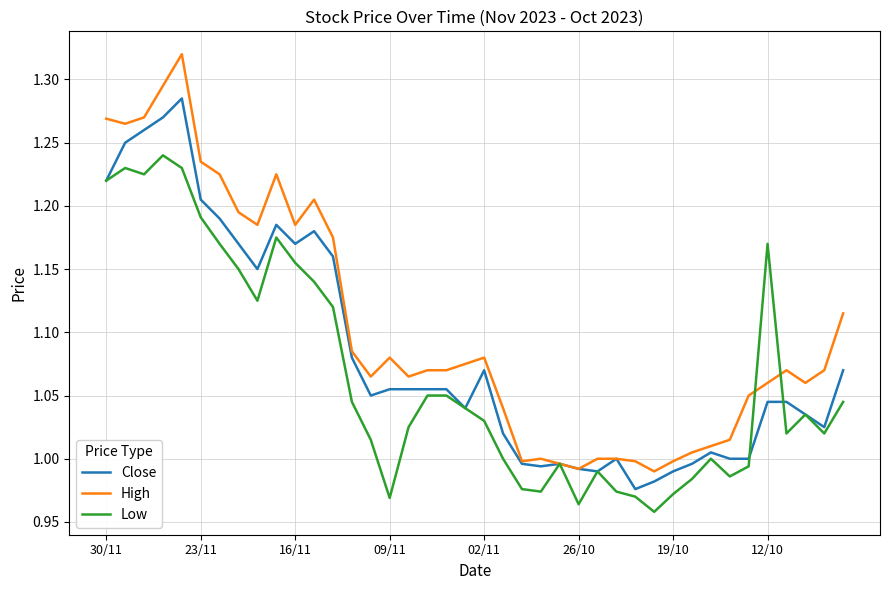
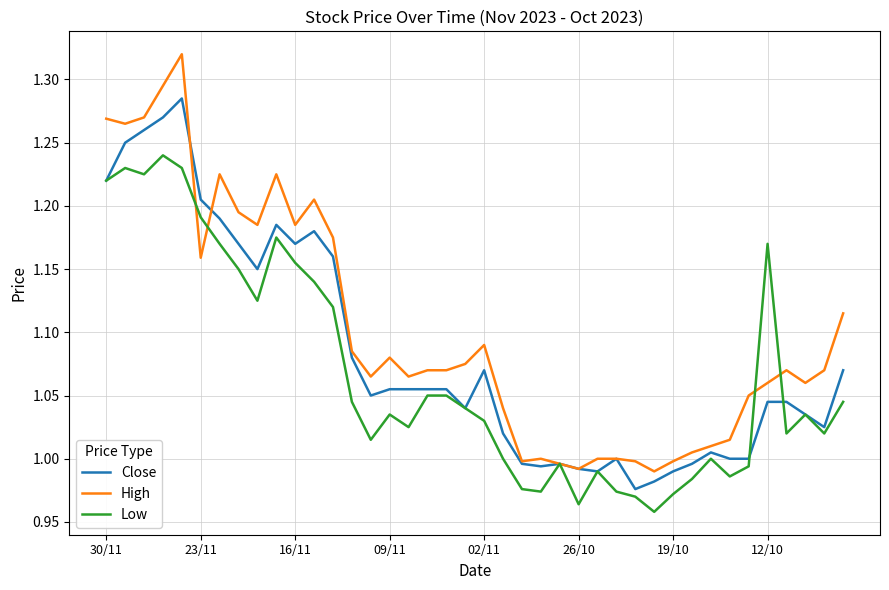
High, 23/11: 1.235 -> 1.159
Low, 09/11: 0.969 -> 1.035
High, 02/11: 1.08 -> 1.09
